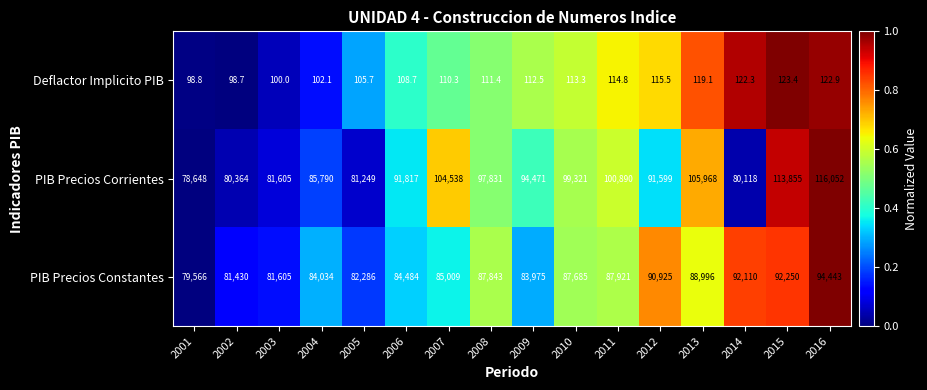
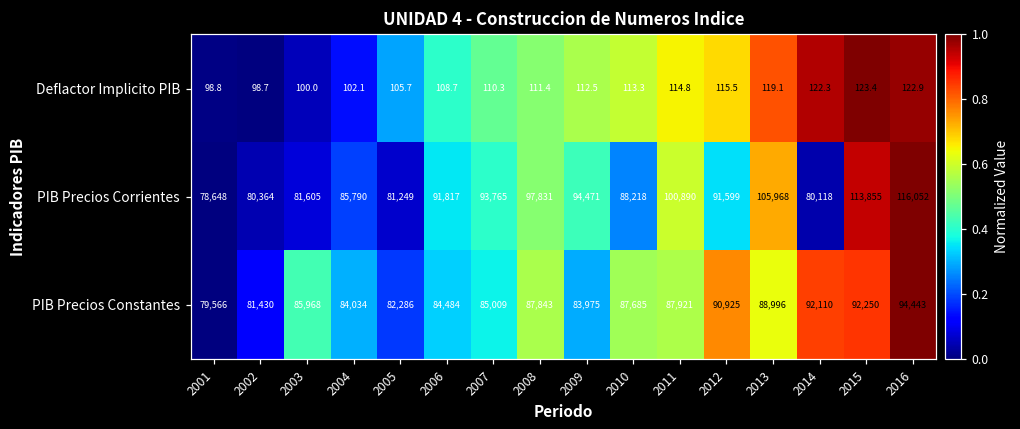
PIB Precios Corrientes, 2007: 104,538 -> 93,765
PIB Precios Corrientes, 2010: 99,321 -> 88,218
PIB Precios Constantes, 2003: 81,605 -> 85,968
